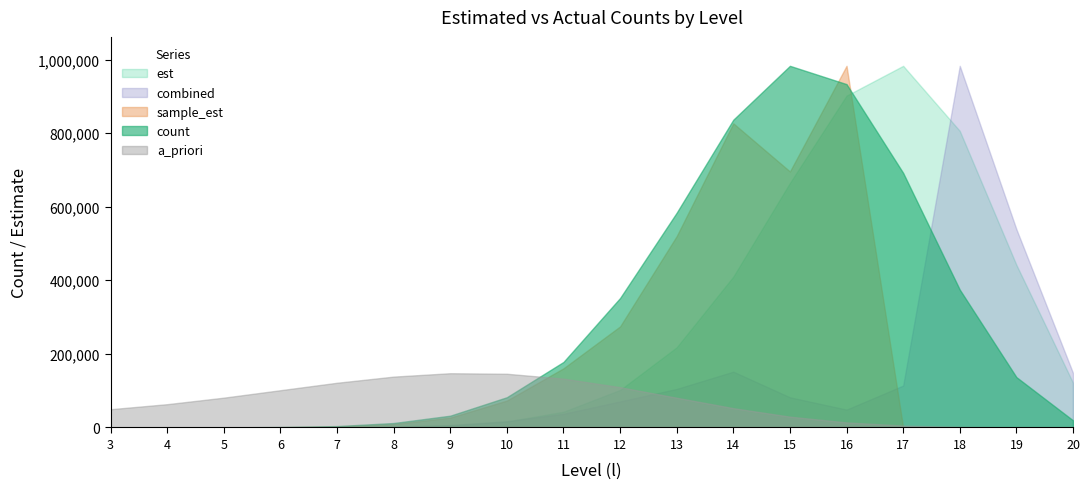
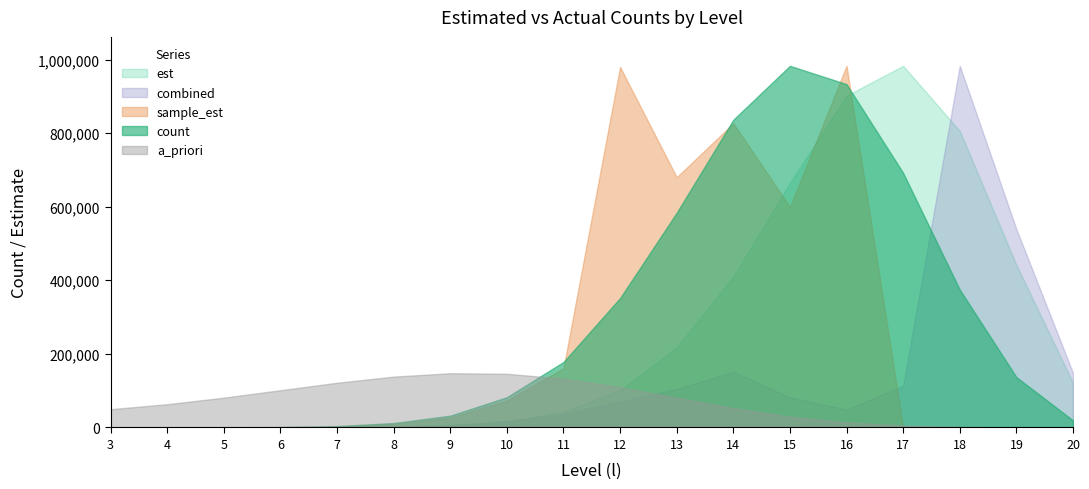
sample_est, 12: 270,000 -> 980,000
sample_est, 13: 520,000 -> 680,000
sample_est, 15: 700,000 -> 600,000
